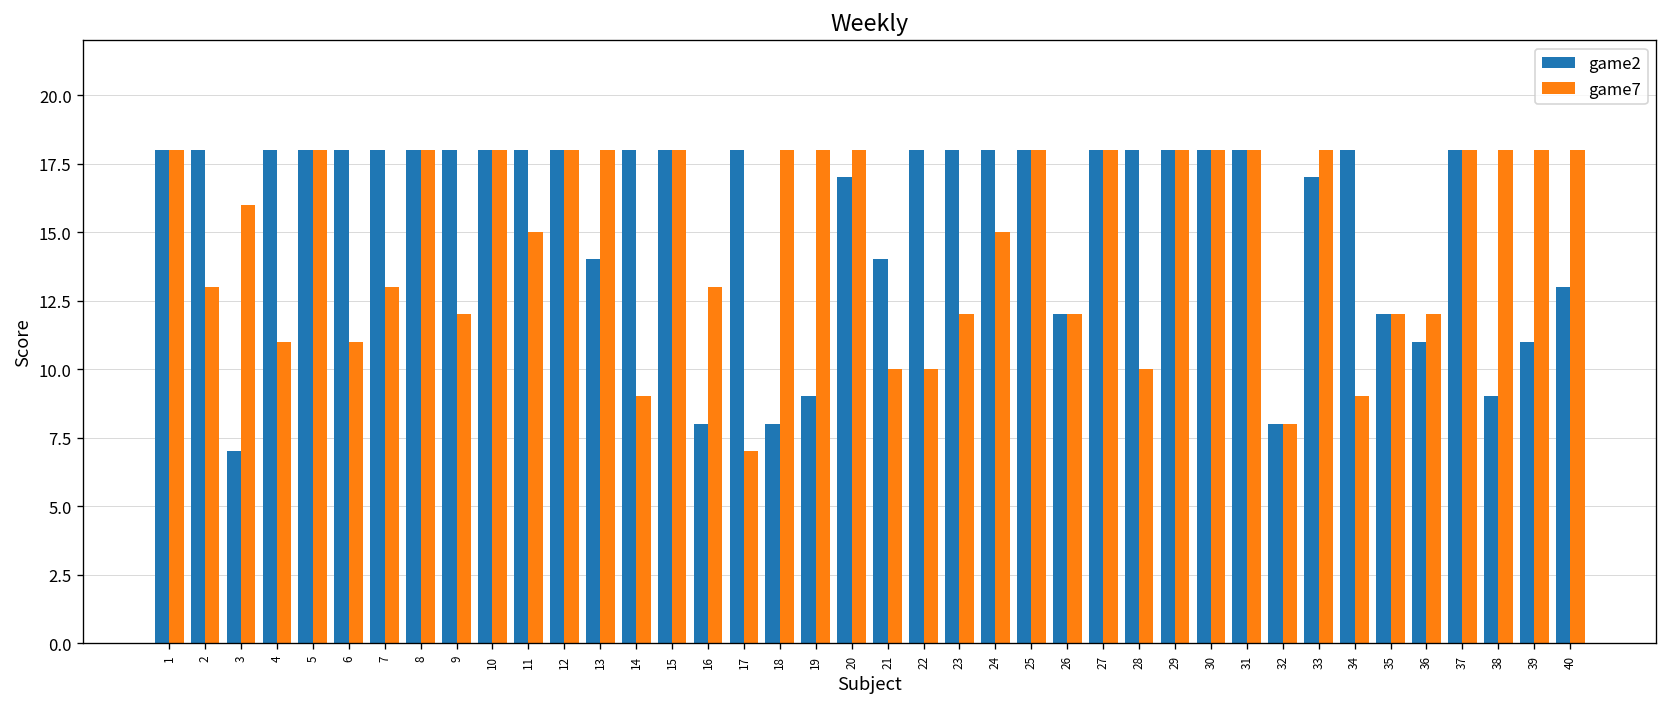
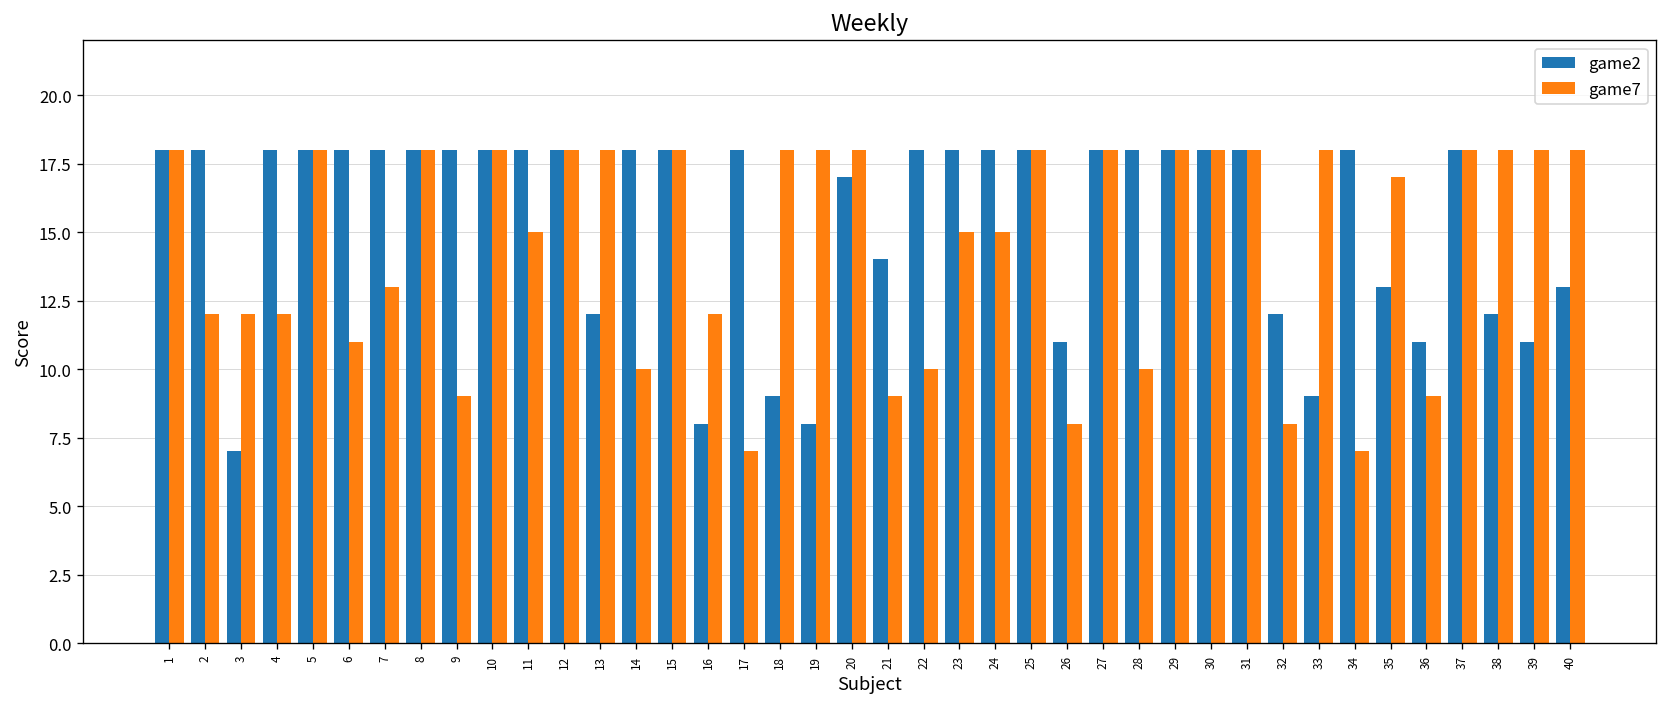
game7, 2: 13 -> 12
game7, 3: 16 -> 12
game7, 4: 11 -> 12
game7, 9: 12 -> 9
game2, 13: 14 -> 12
game7, 14: 9 -> 10
game7, 16: 13 -> 12
game2, 18: 8 -> 9
game2, 19: 9 -> 8
game7, 21: 10 -> 9
game7, 23: 12 -> 15
game2, 26: 12 -> 11
game7, 26: 12 -> 8
game2, 32: 8 -> 12
game2, 33: 17 -> 9
game7, 34: 9 -> 7
game2, 35: 12 -> 13
game7, 35: 12 -> 17
game7, 36: 12 -> 9
game2, 38: 9 -> 12
